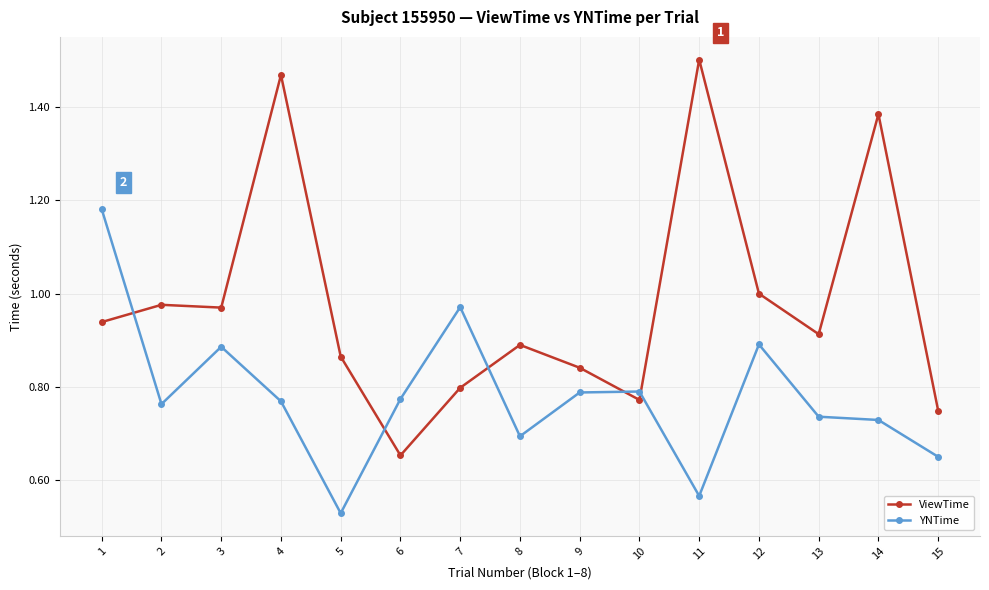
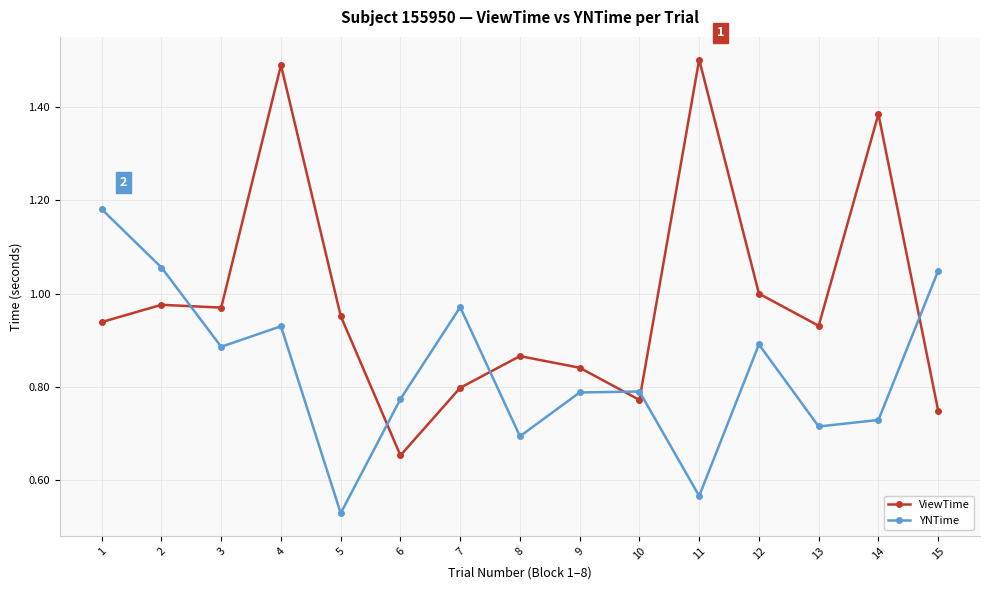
YNTime, 2: 0.76 -> 1.06
ViewTime, 4: 1.47 -> 1.49
YNTime, 4: 0.77 -> 0.93
ViewTime, 5: 0.87 -> 0.95
ViewTime, 8: 0.89 -> 0.87
ViewTime, 13: 0.91 -> 0.93
YNTime, 13: 0.74 -> 0.72
YNTime, 15: 0.65 -> 1.05
